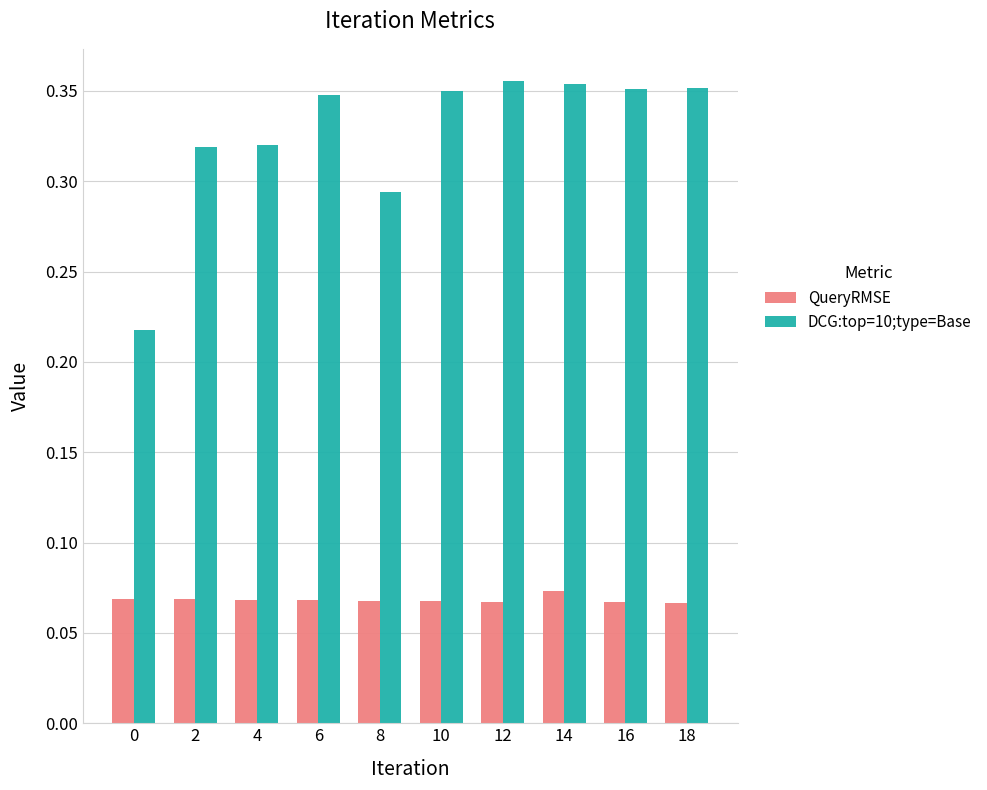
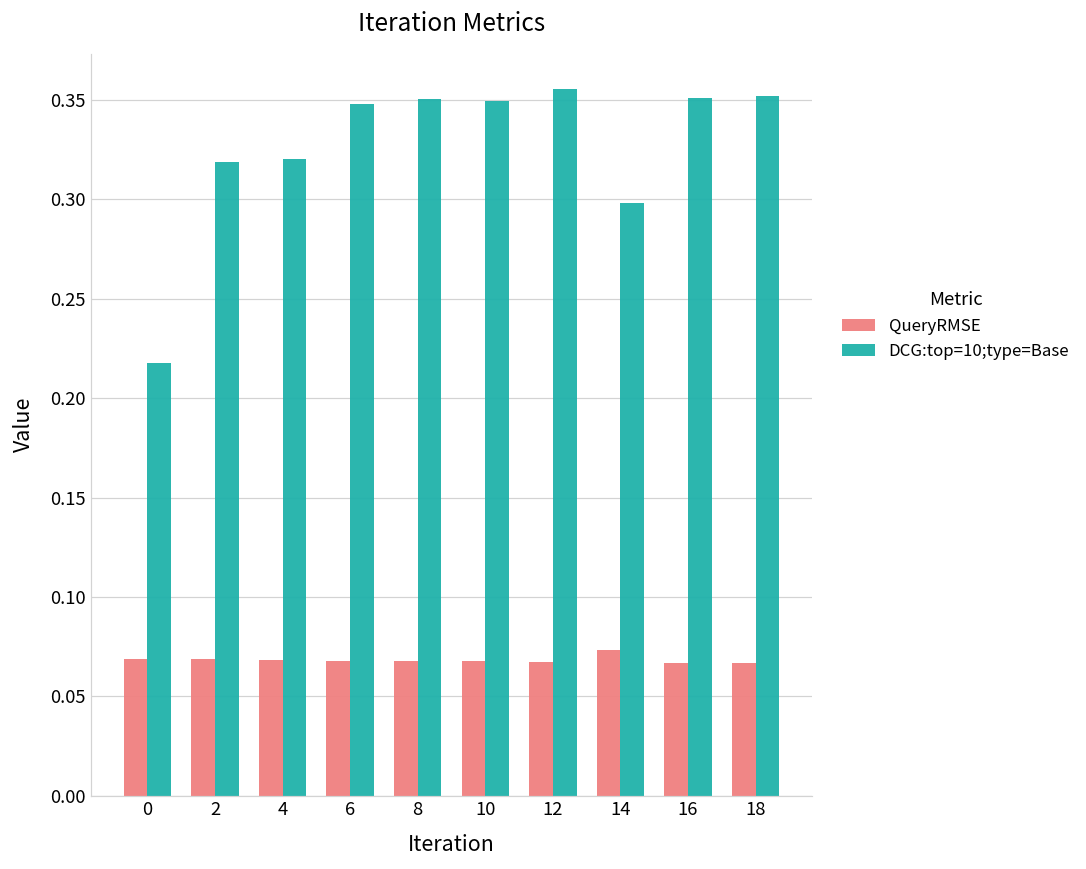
DCG:top=10;type=Base, 8: 0.294 -> 0.351
DCG:top=10;type=Base, 14: 0.354 -> 0.298
